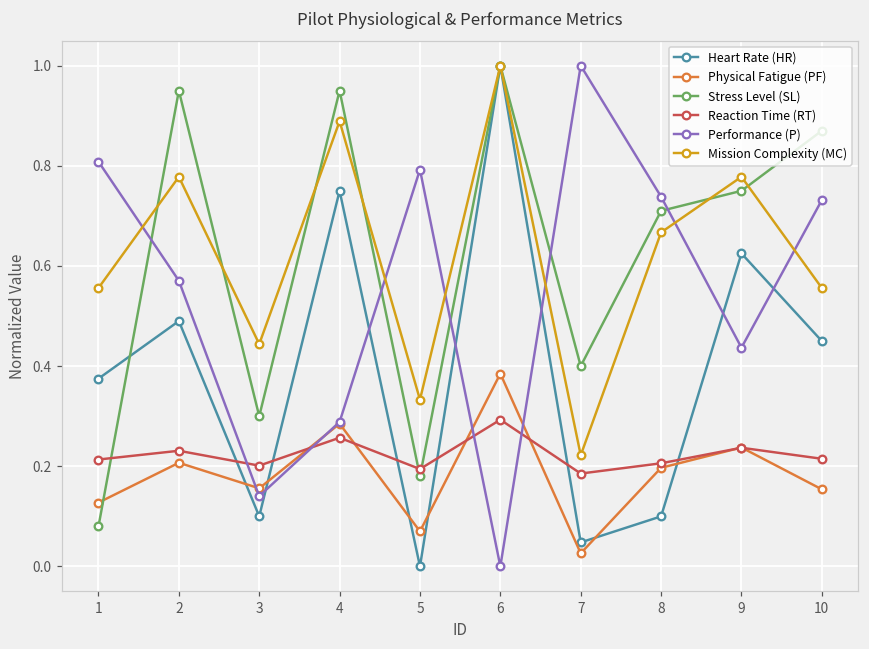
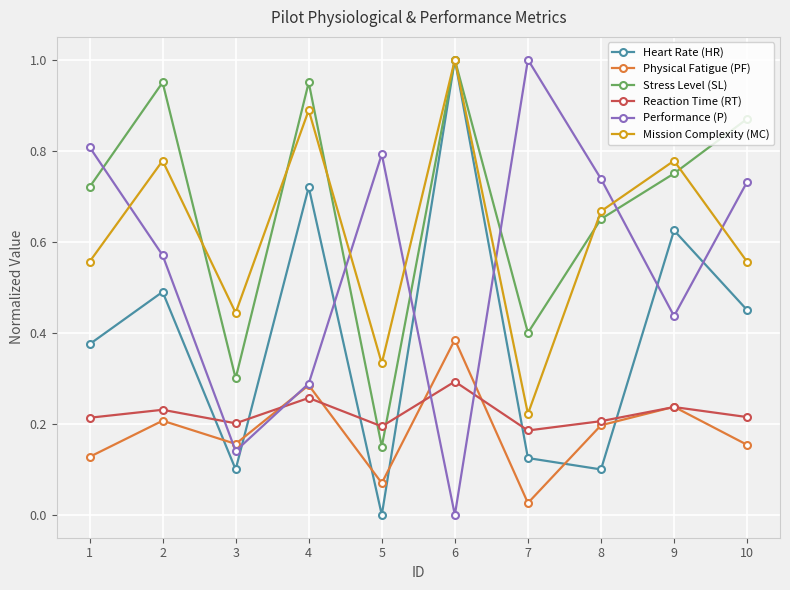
Stress Level (SL), 1: 0.08 -> 0.72
Heart Rate (HR), 4: 0.75 -> 0.72
Stress Level (SL), 5: 0.18 -> 0.15
Heart Rate (HR), 7: 0.05 -> 0.13
Stress Level (SL), 8: 0.71 -> 0.65
